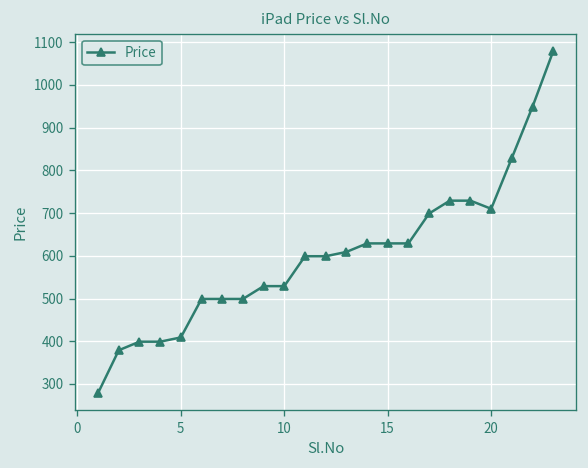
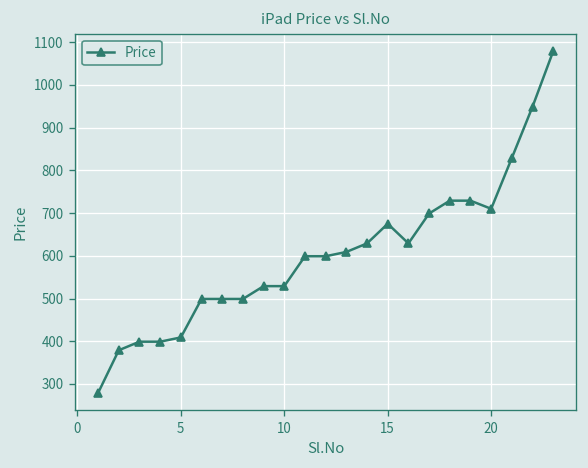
15: 630 -> 680
